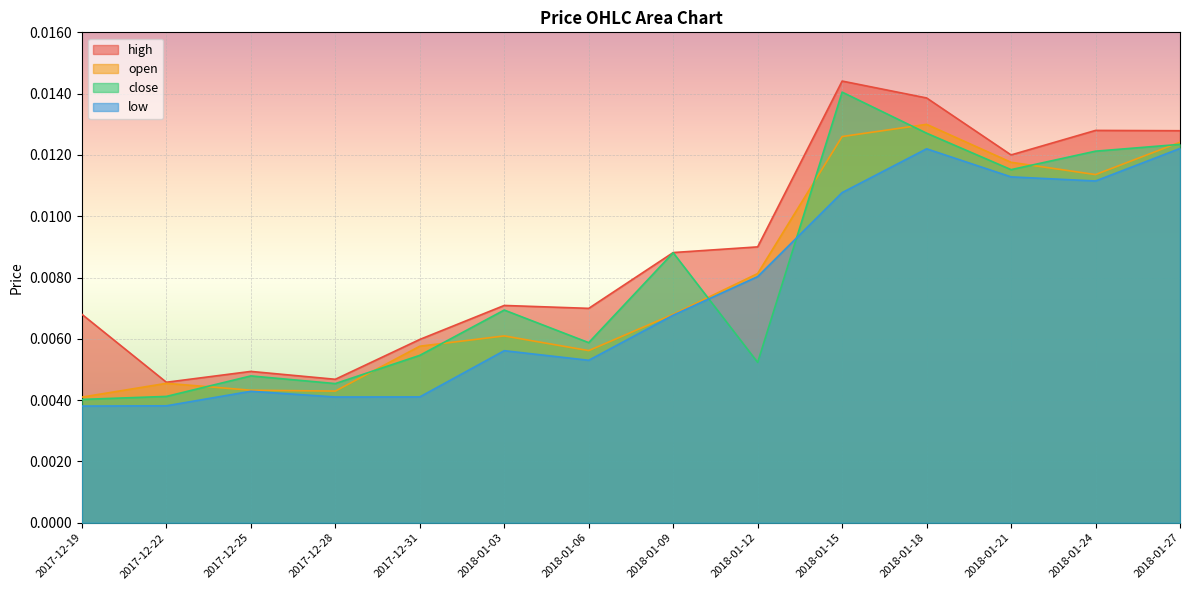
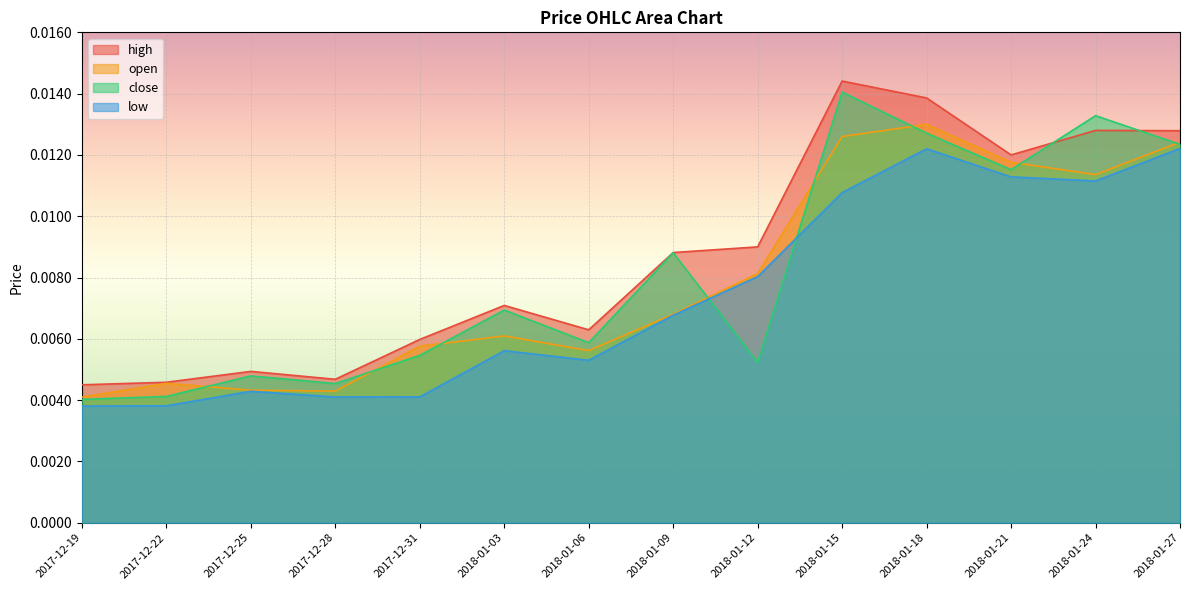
high, 2017-12-19: 0.0068 -> 0.0045
high, 2018-01-06: 0.0070 -> 0.0063
close, 2018-01-24: 0.0121 -> 0.0133
